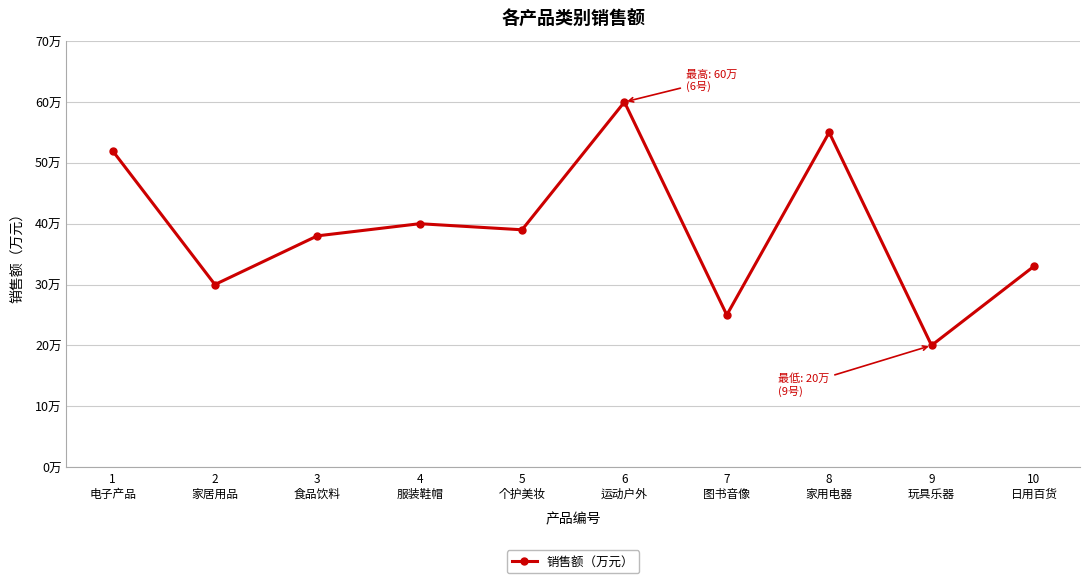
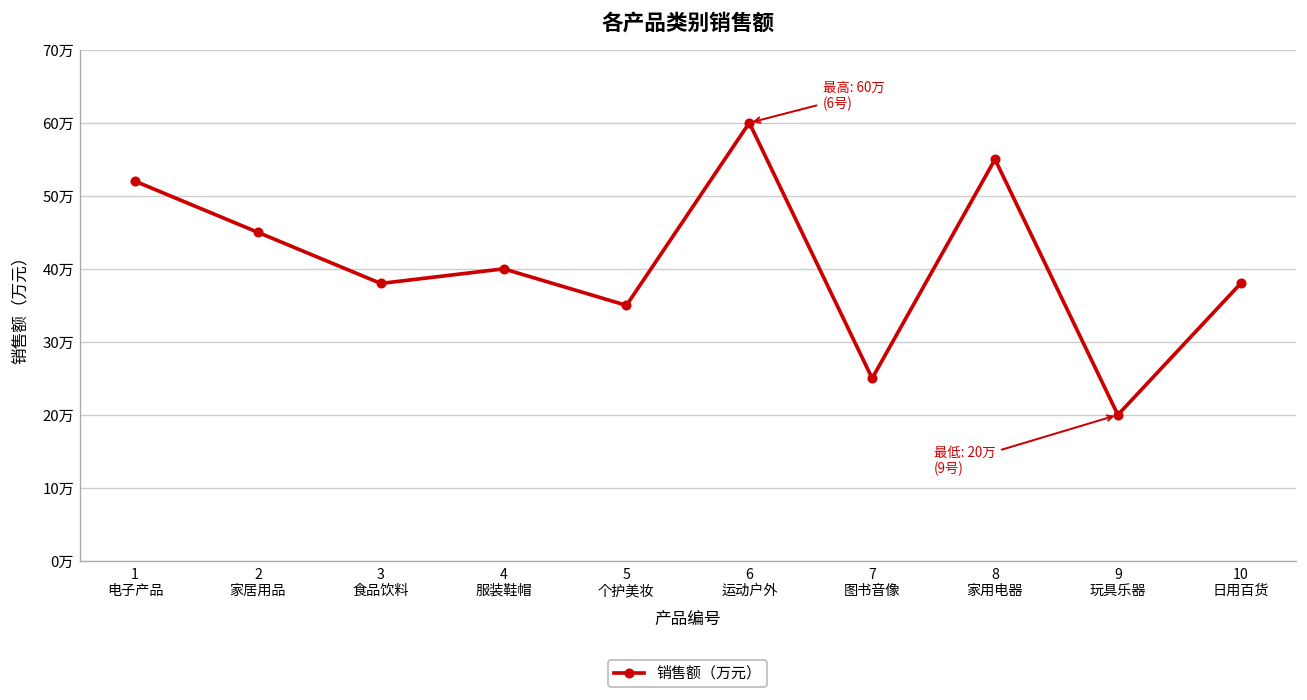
2 家居用品: 30万 -> 45万
5 个护美妆: 39万 -> 35万
10 日用百货: 33万 -> 38万
